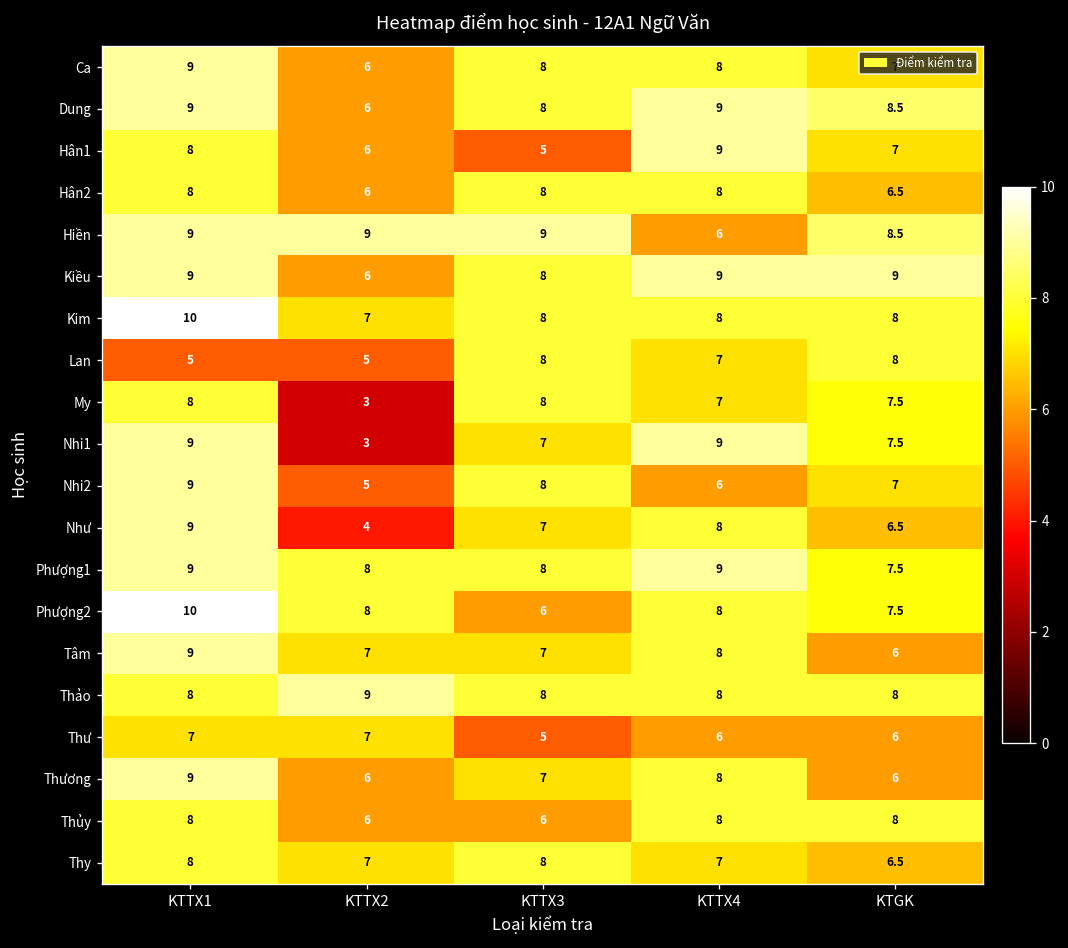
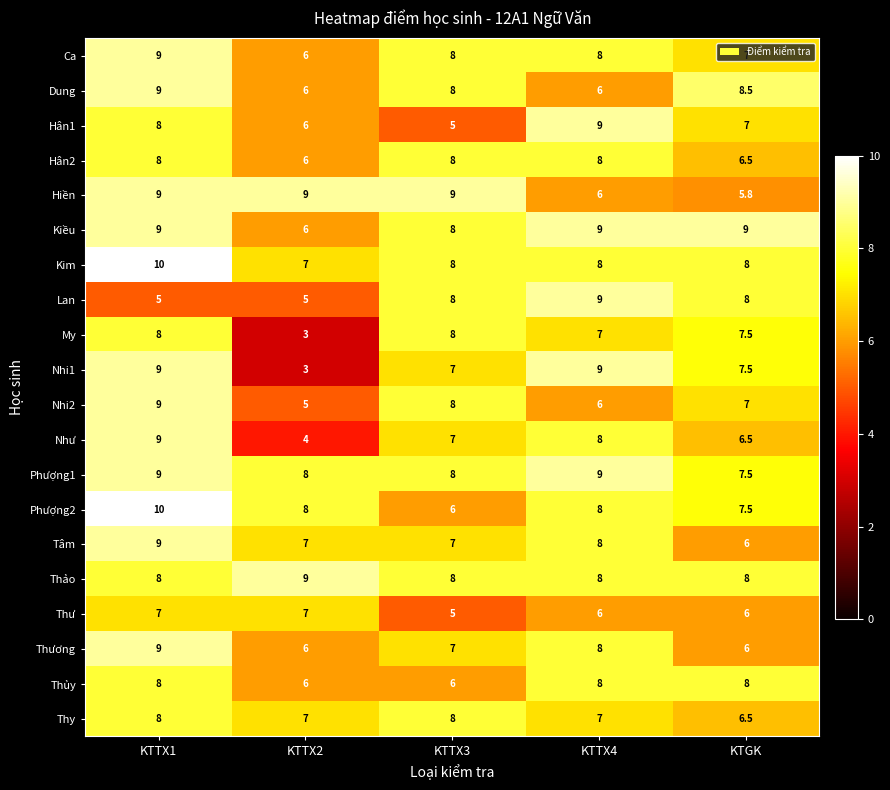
Dung, KTTX4: 9 -> 6
Hiền, KTGK: 8.5 -> 5.8
Lan, KTTX4: 7 -> 9
